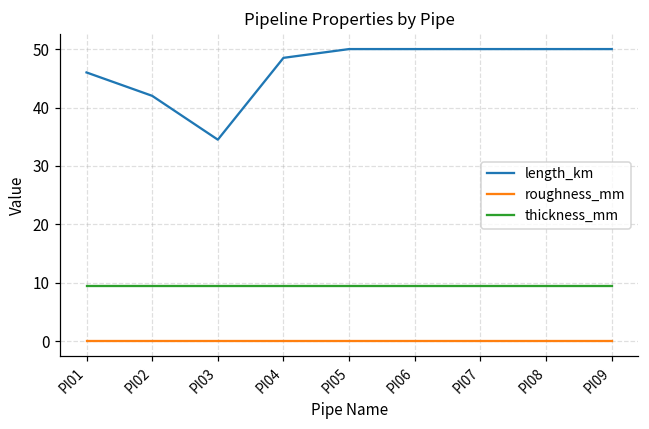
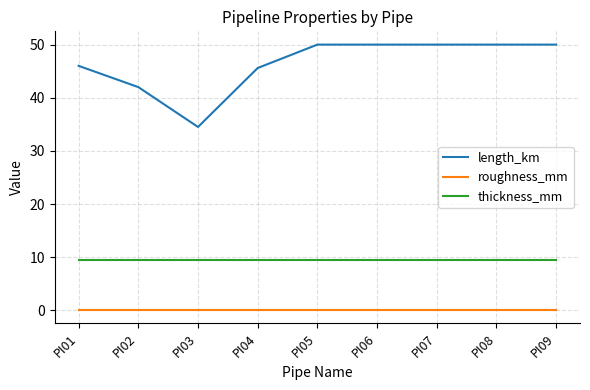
length_km, PI04: 49 -> 46
